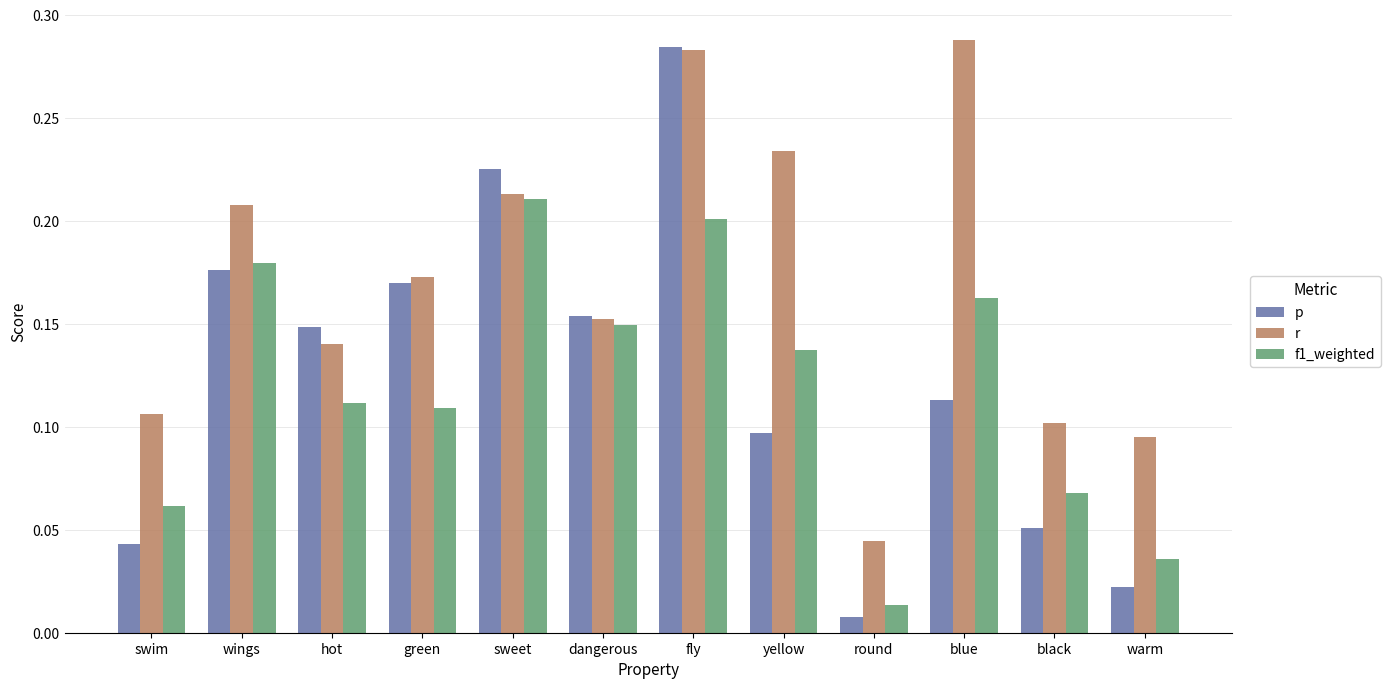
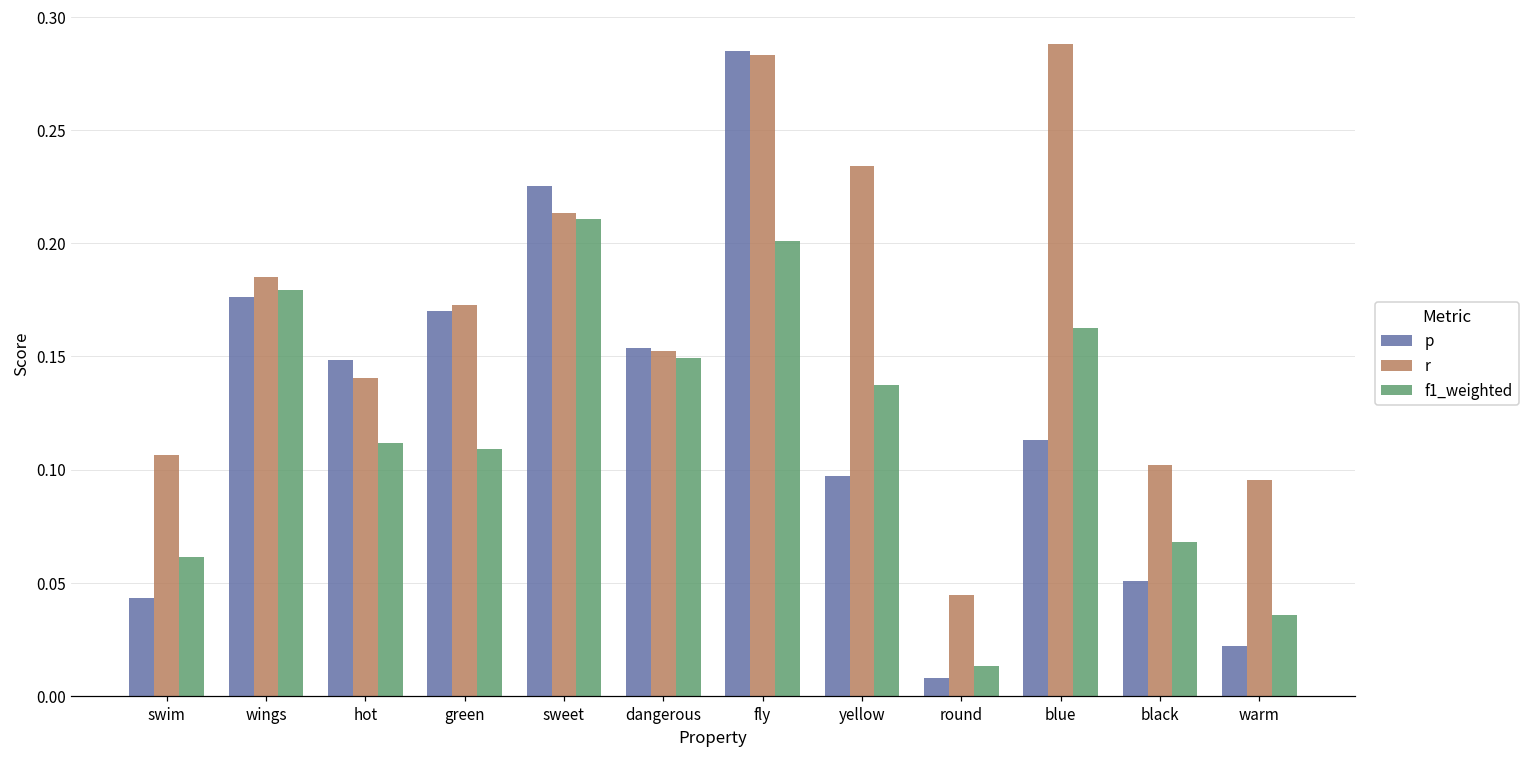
r, wings: 0.208 -> 0.185
